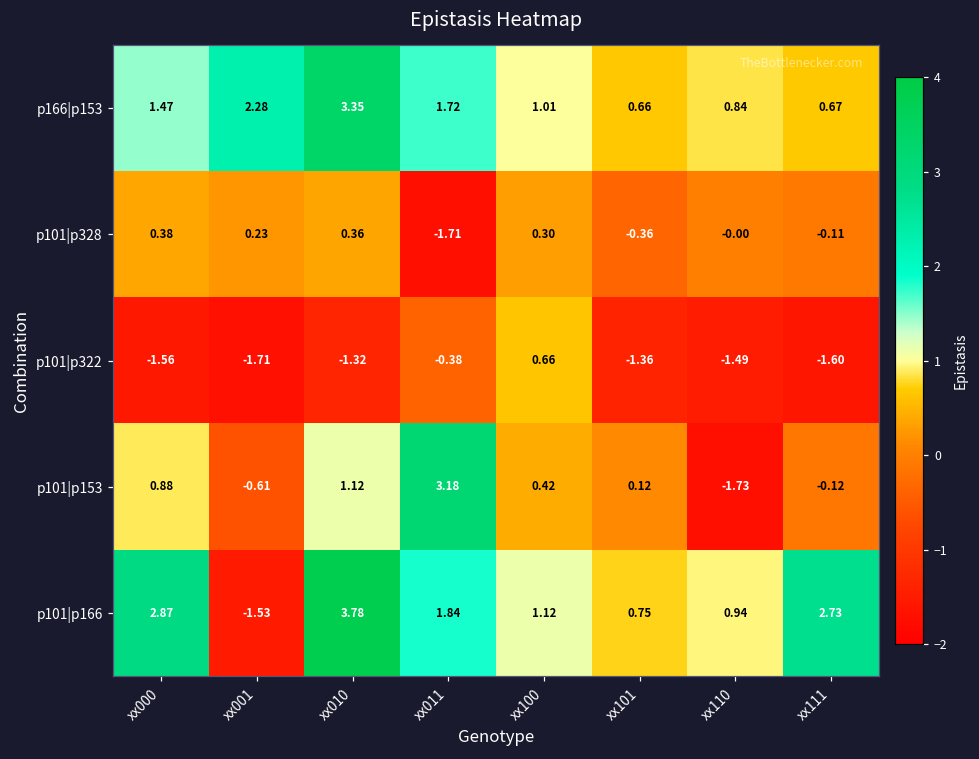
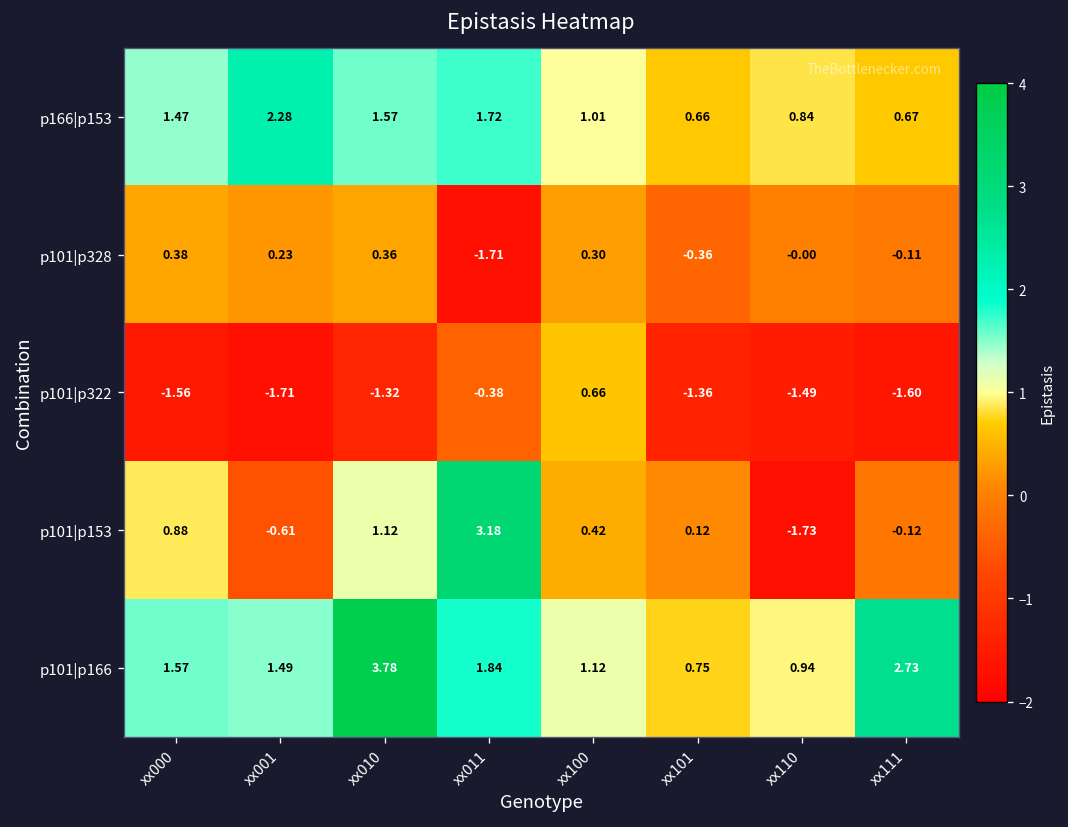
p166|p153, xx010: 3.35 -> 1.57
p101|p166, xx000: 2.87 -> 1.57
p101|p166, xx001: -1.53 -> 1.49
